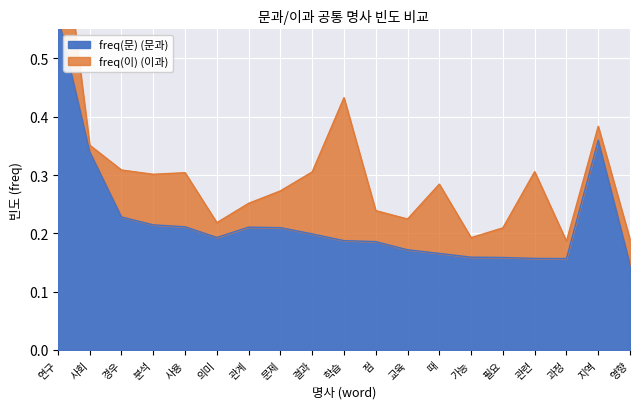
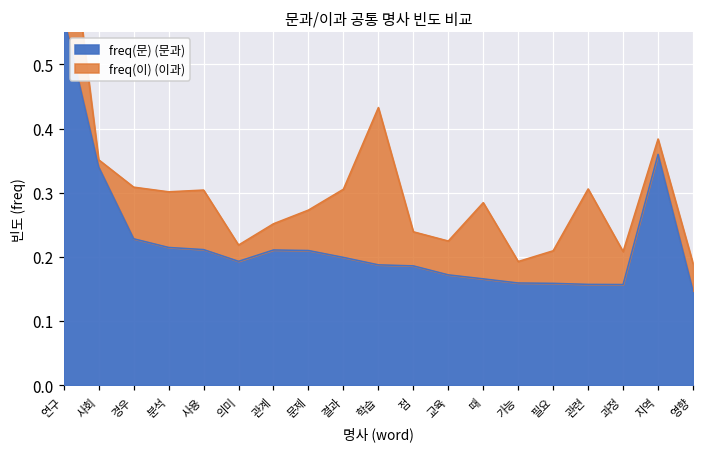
freq(이) (이과), 과정: 0.03 -> 0.05
